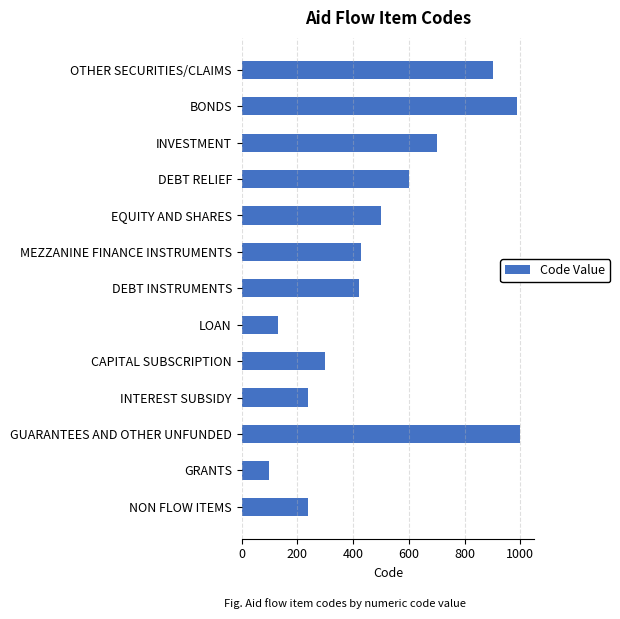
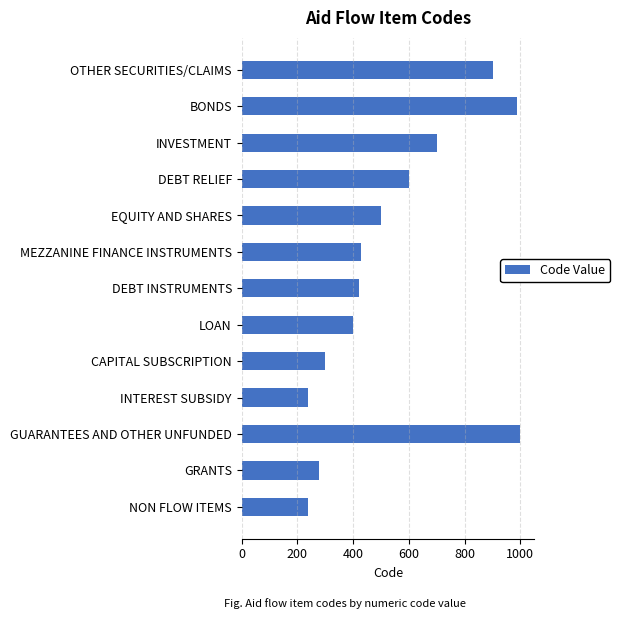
LOAN: 130 -> 400
GRANTS: 100 -> 280
